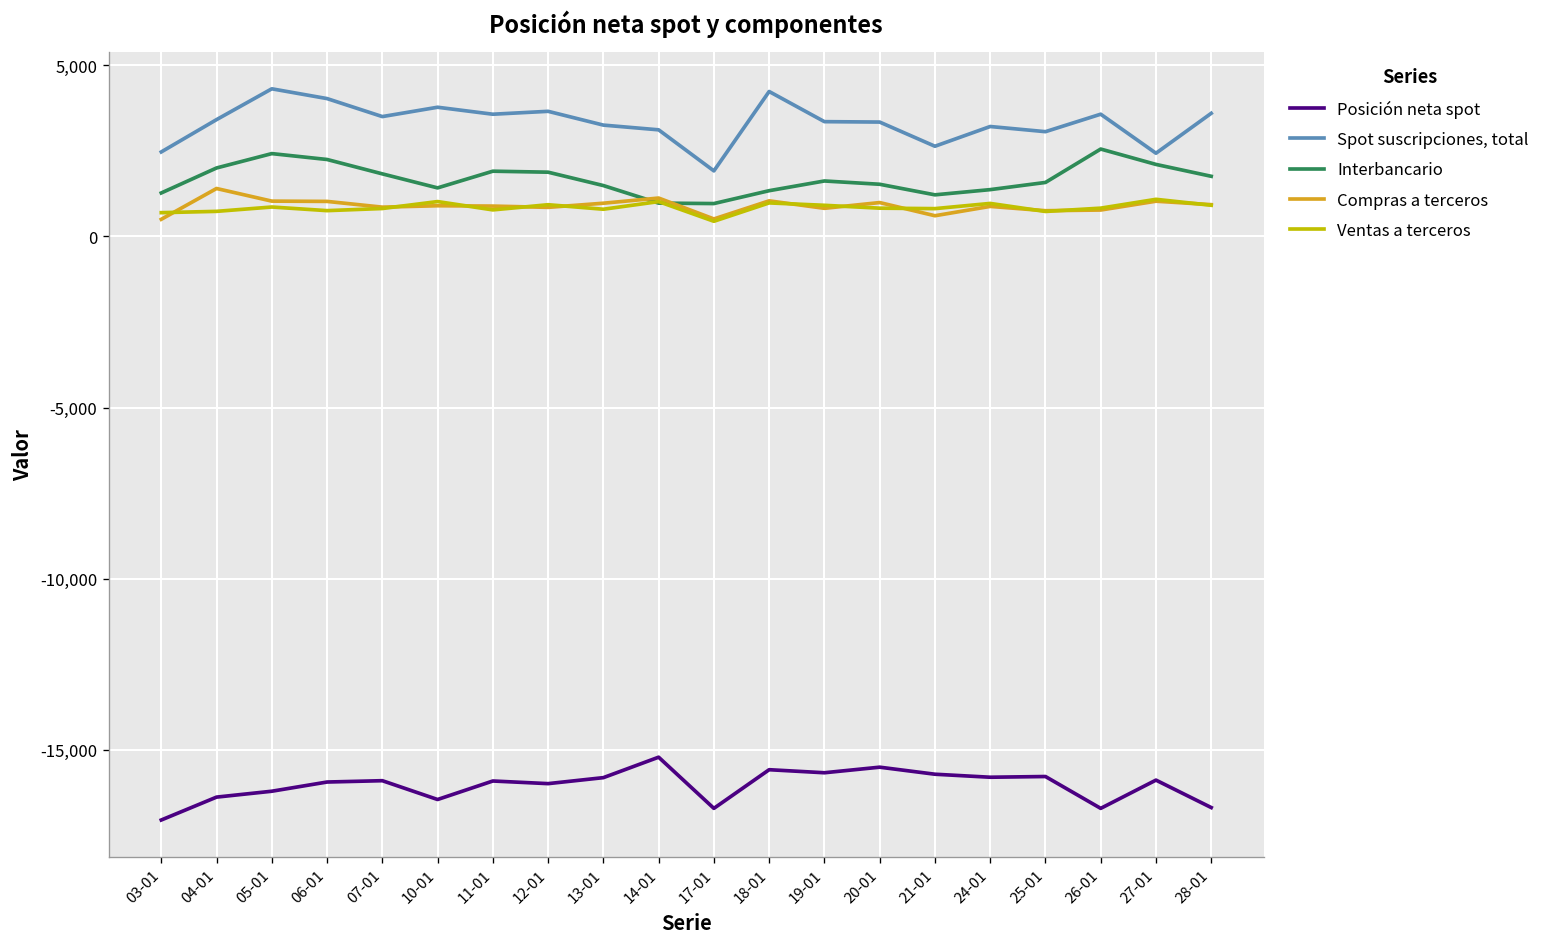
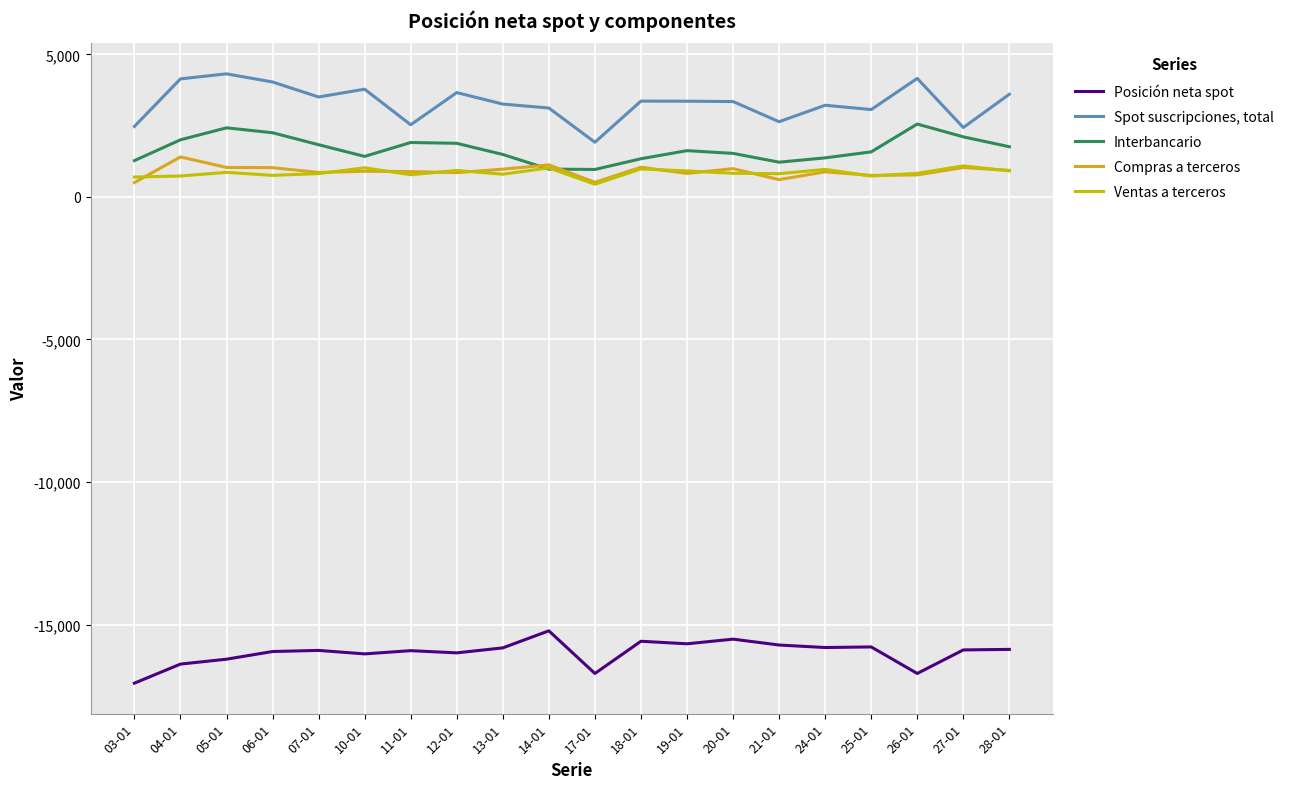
Spot suscripciones, total, 04-01: 3,400 -> 4,100
Posición neta spot, 10-01: -16,500 -> -16,000
Spot suscripciones, total, 11-01: 3,600 -> 2,500
Spot suscripciones, total, 18-01: 4,200 -> 3,400
Spot suscripciones, total, 26-01: 3,600 -> 4,200
Posición neta spot, 28-01: -16,700 -> -15,900
